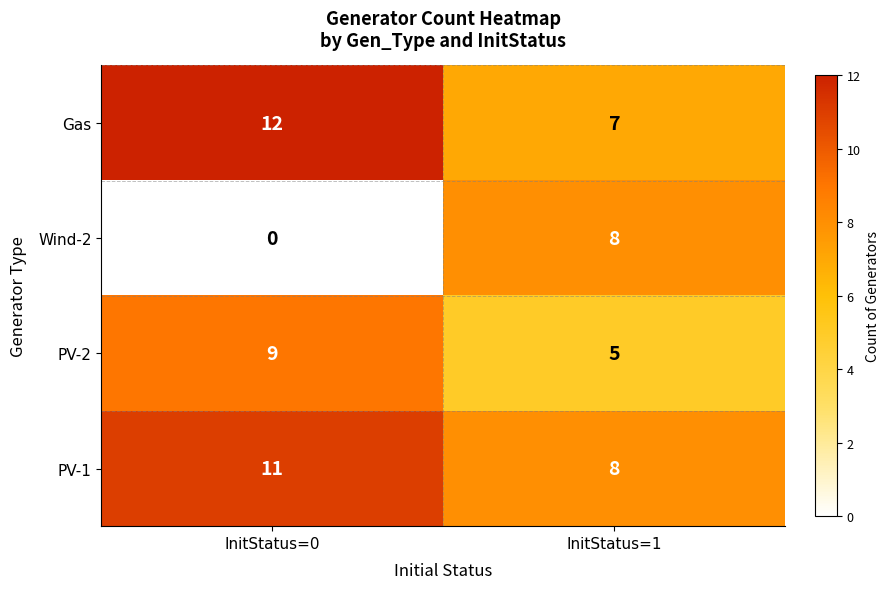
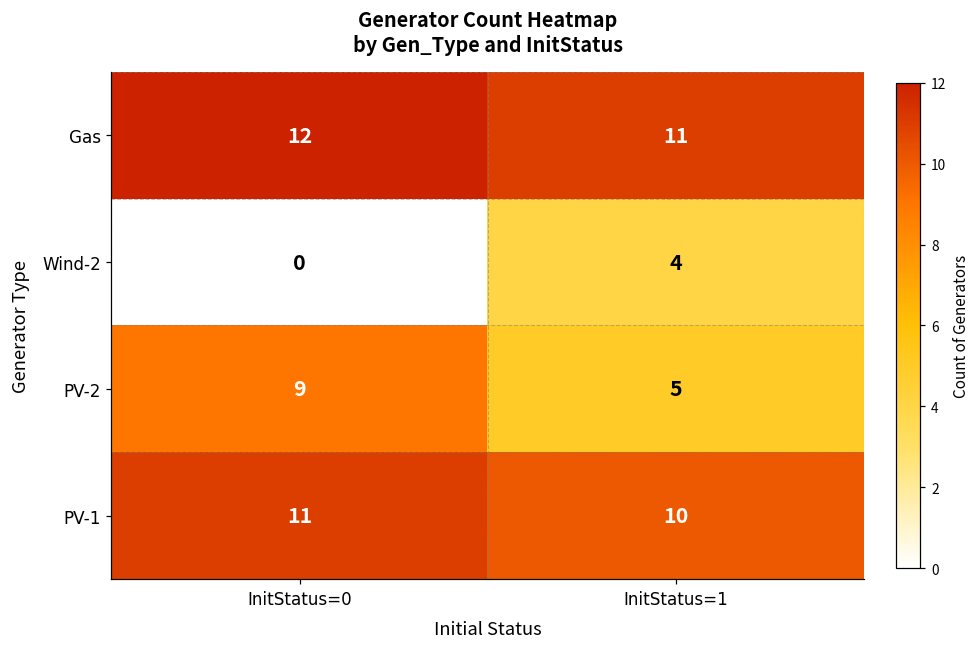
Gas, InitStatus=1: 7 -> 11
Wind-2, InitStatus=1: 8 -> 4
PV-1, InitStatus=1: 8 -> 10
